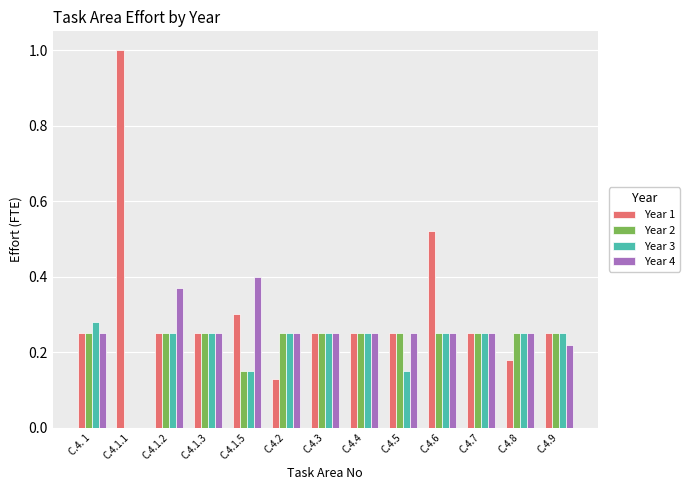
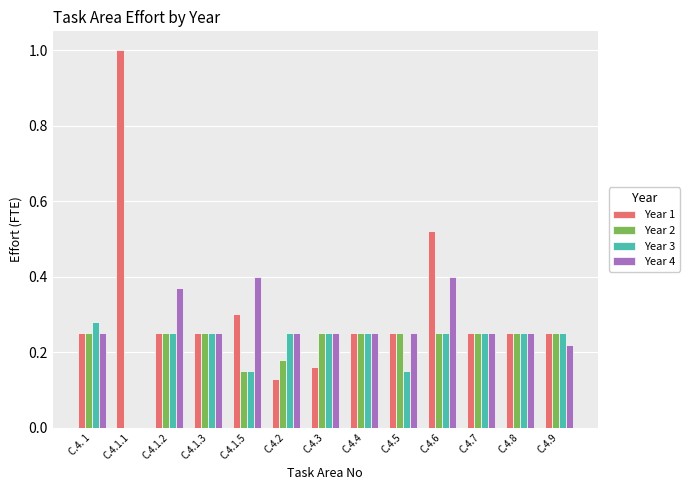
Year 2, C.4.2: 0.25 -> 0.18
Year 1, C.4.3: 0.25 -> 0.16
Year 4, C.4.6: 0.25 -> 0.40
Year 1, C.4.8: 0.18 -> 0.25
